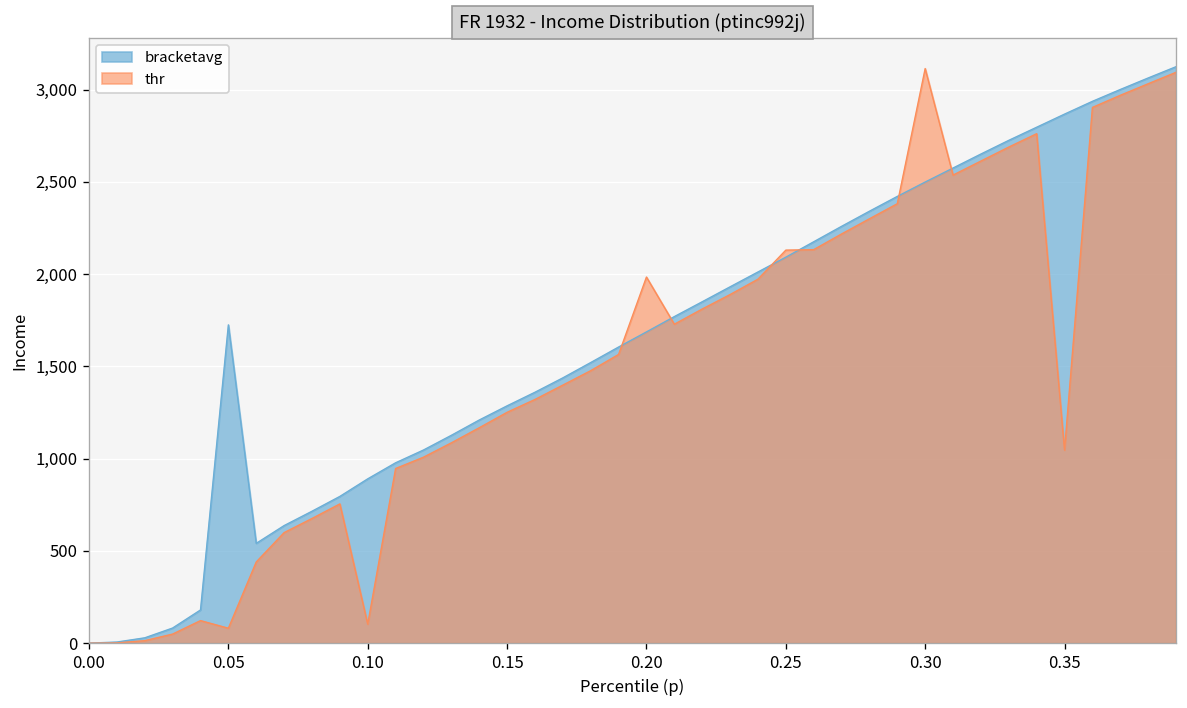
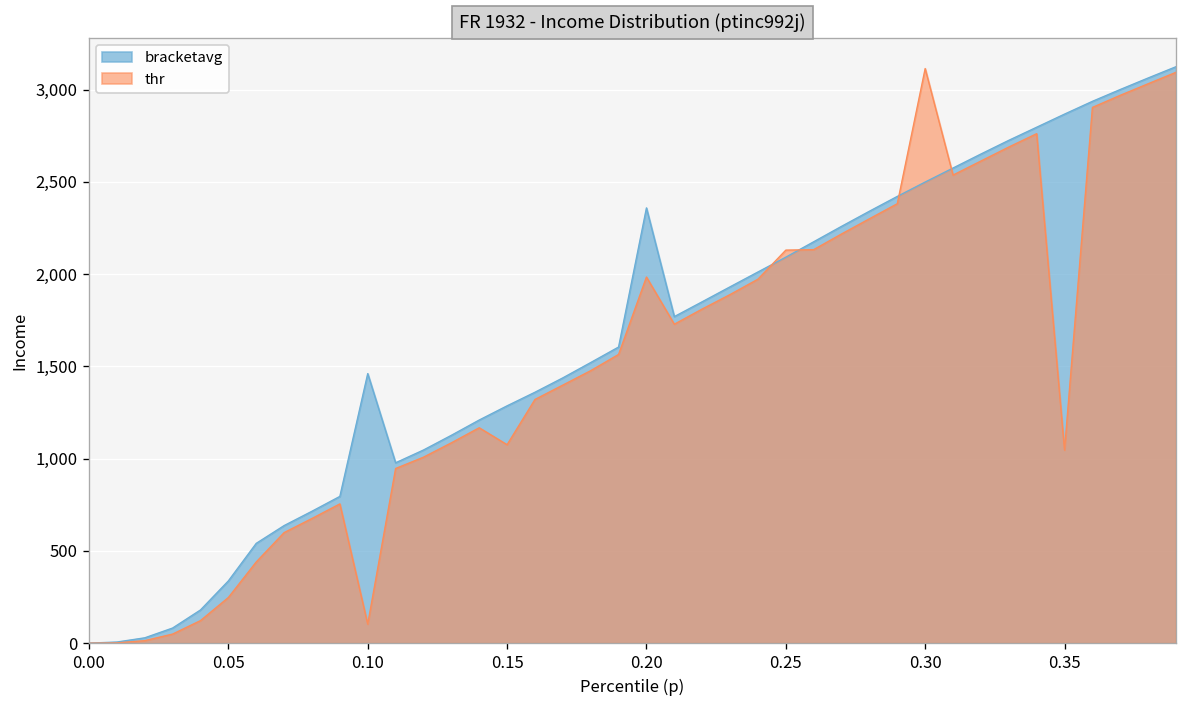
bracketavg, 0.05: 1,720 -> 340
thr, 0.05: 80 -> 250
bracketavg, 0.10: 890 -> 1,460
thr, 0.15: 1,250 -> 1,080
bracketavg, 0.20: 1,690 -> 2,360
